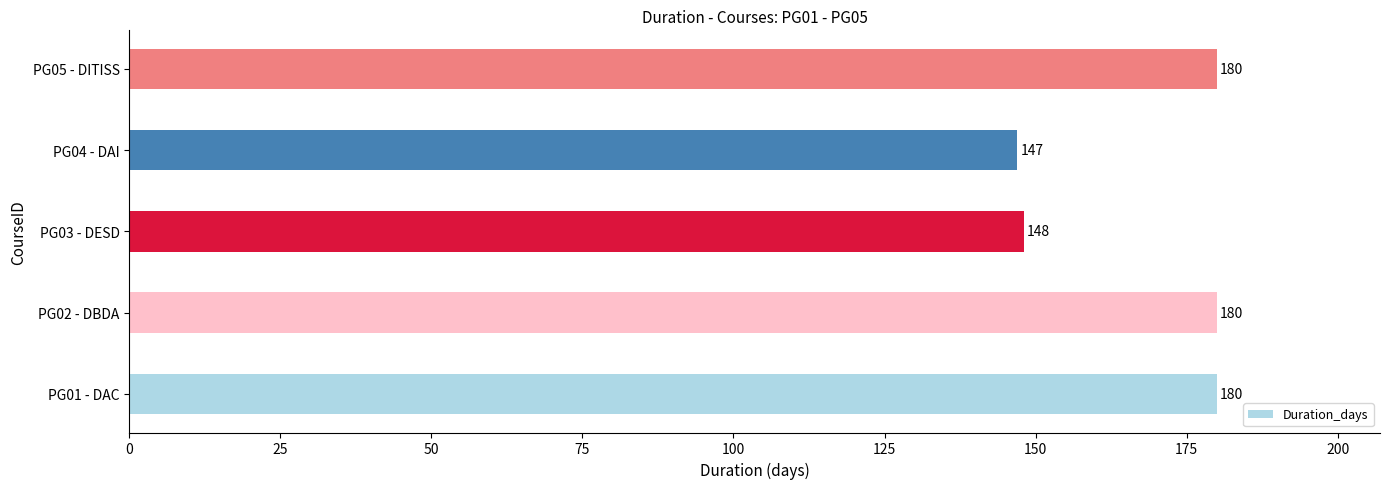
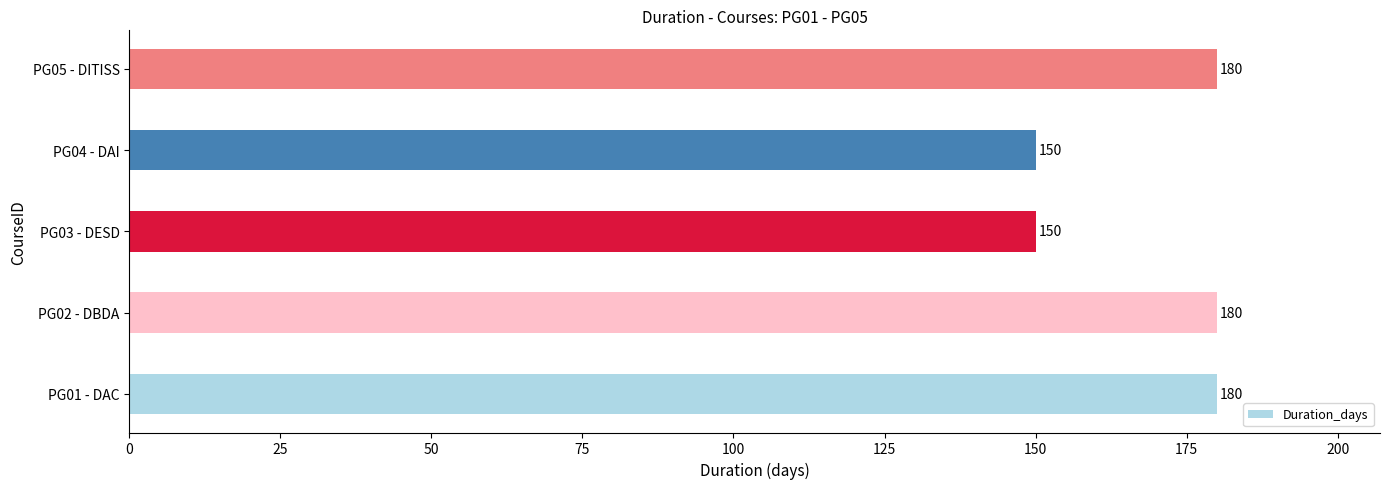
PG04 - DAI: 147 -> 150
PG03 - DESD: 148 -> 150
